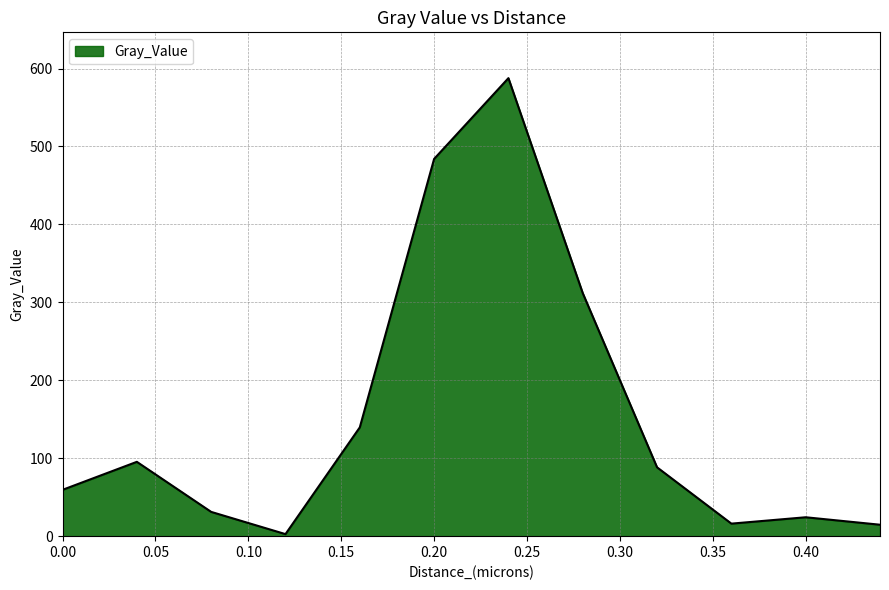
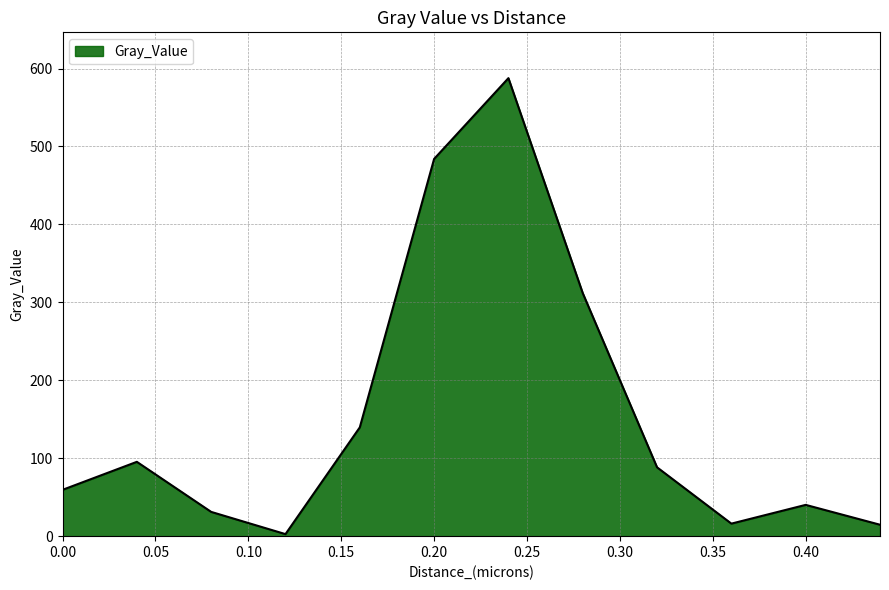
0.40: 20 -> 40
